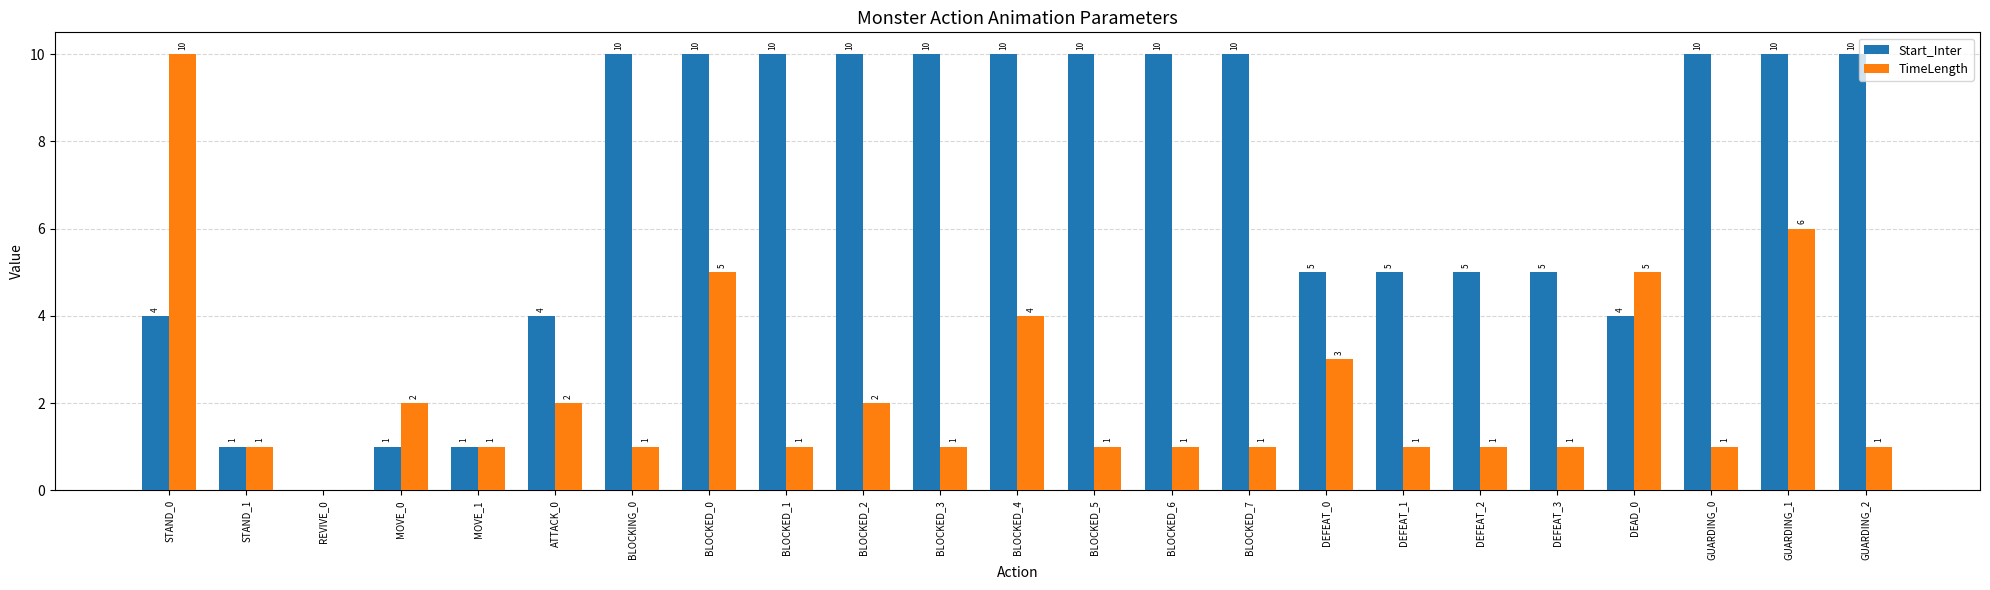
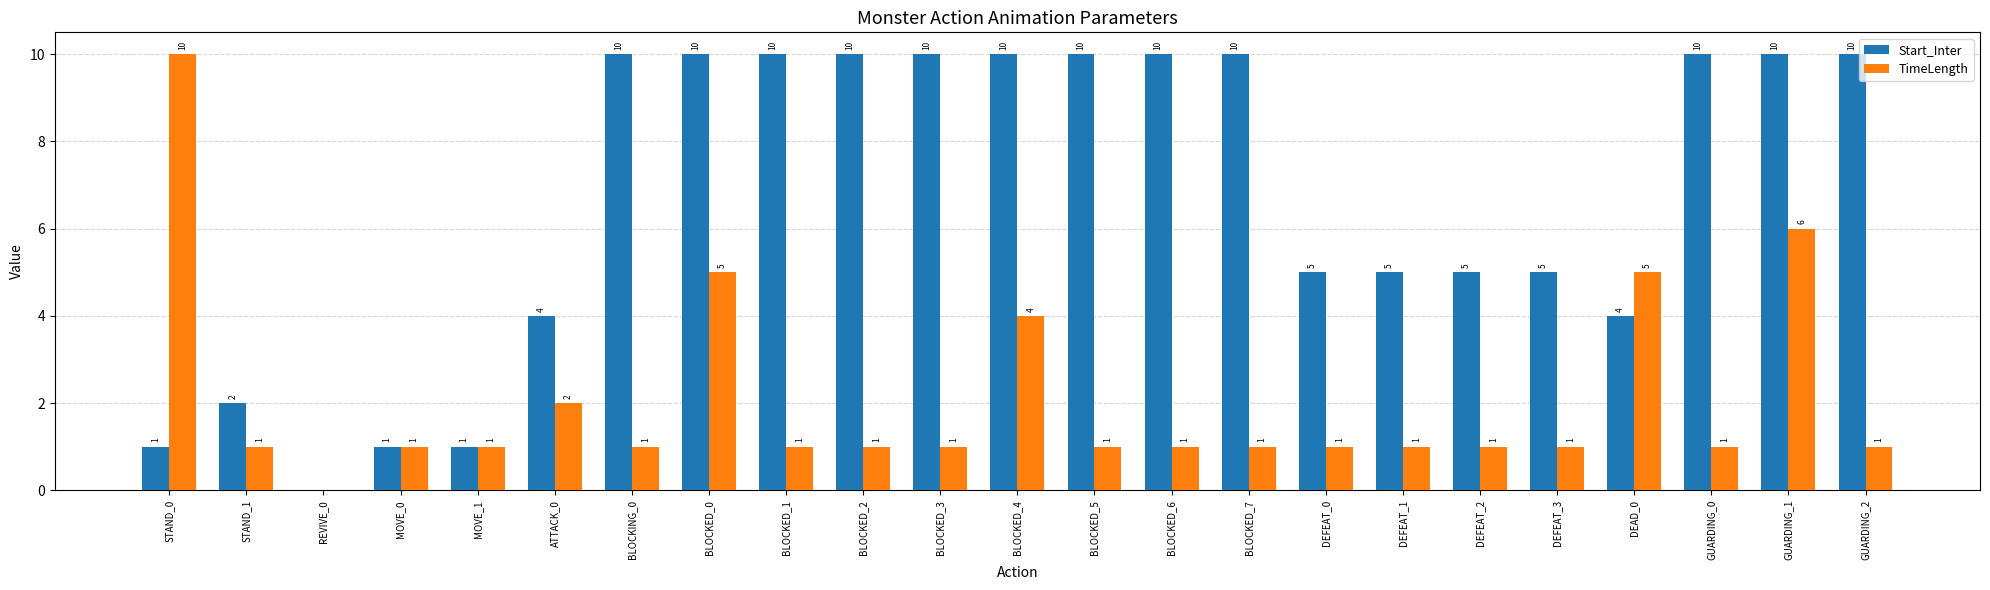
Start_Inter, STAND_0: 4 -> 1
Start_Inter, STAND_1: 1 -> 2
TimeLength, MOVE_0: 2 -> 1
TimeLength, BLOCKED_2: 2 -> 1
TimeLength, DEFEAT_0: 3 -> 1
